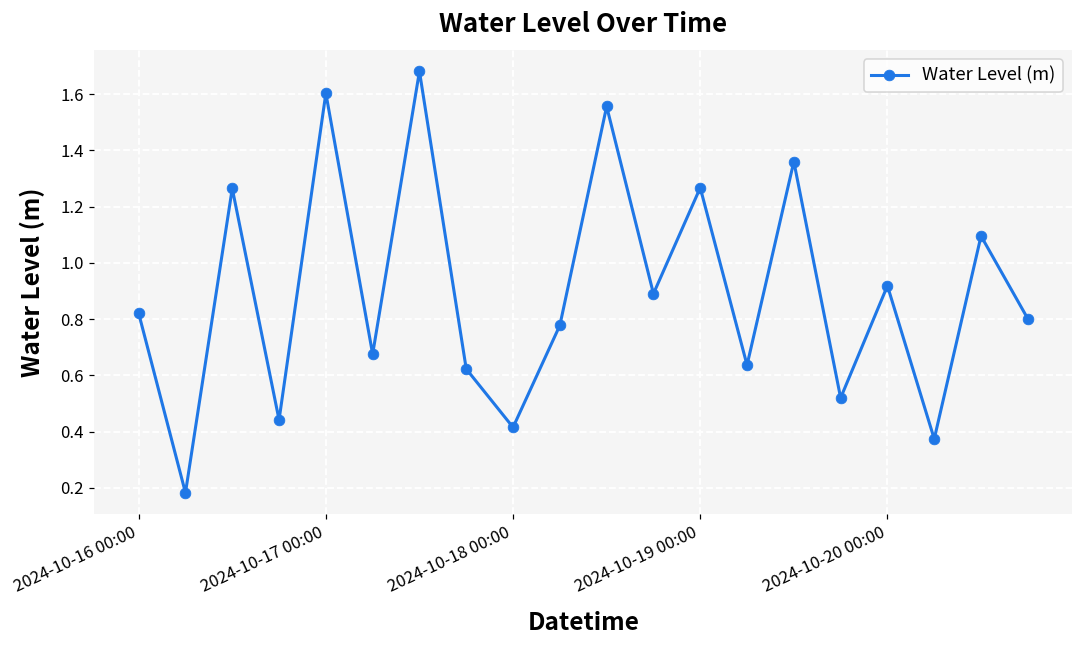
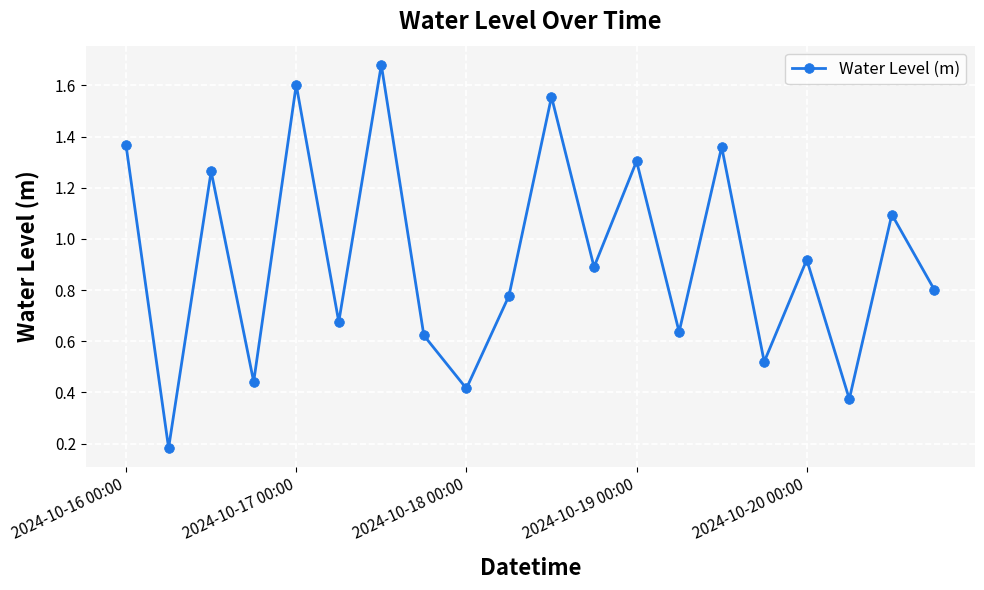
2024-10-16 00:00: 0.82 -> 1.37
2024-10-19 00:00: 1.27 -> 1.30
